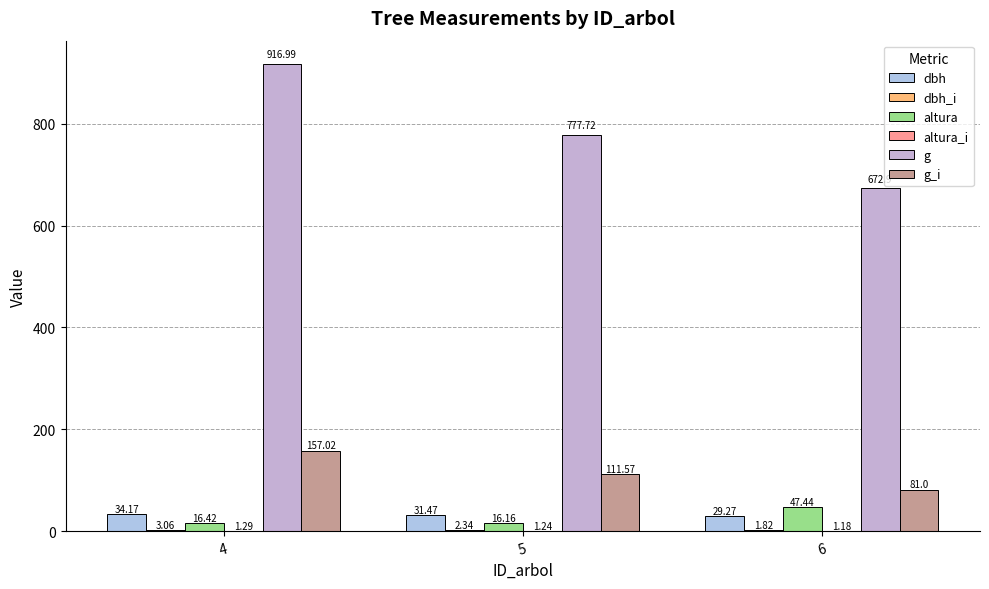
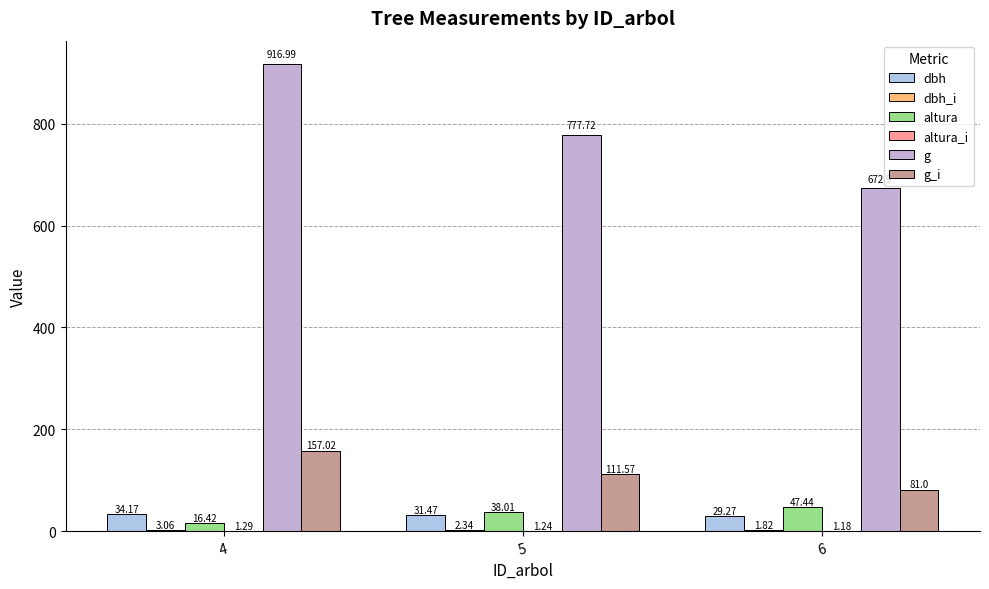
altura, 5: 16.16 -> 38.01
